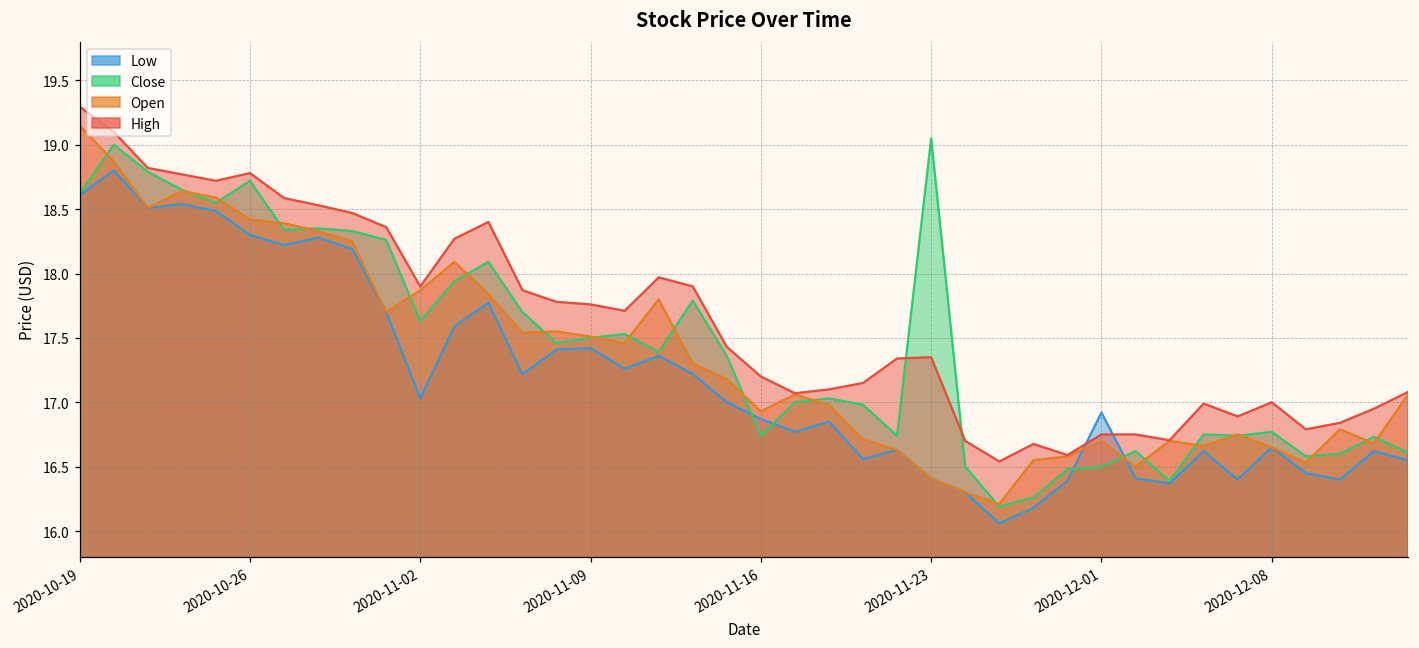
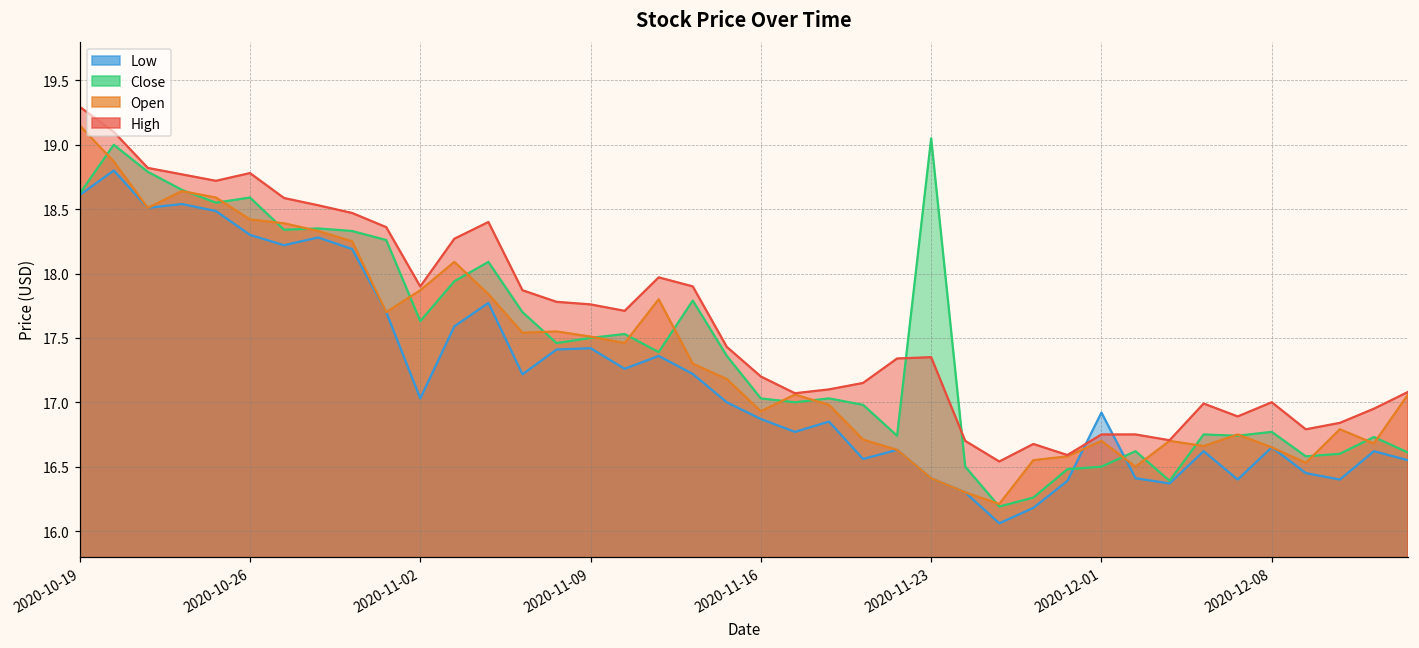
Close, 2020-10-26: 18.72 -> 18.59
Close, 2020-11-16: 16.74 -> 17.03
